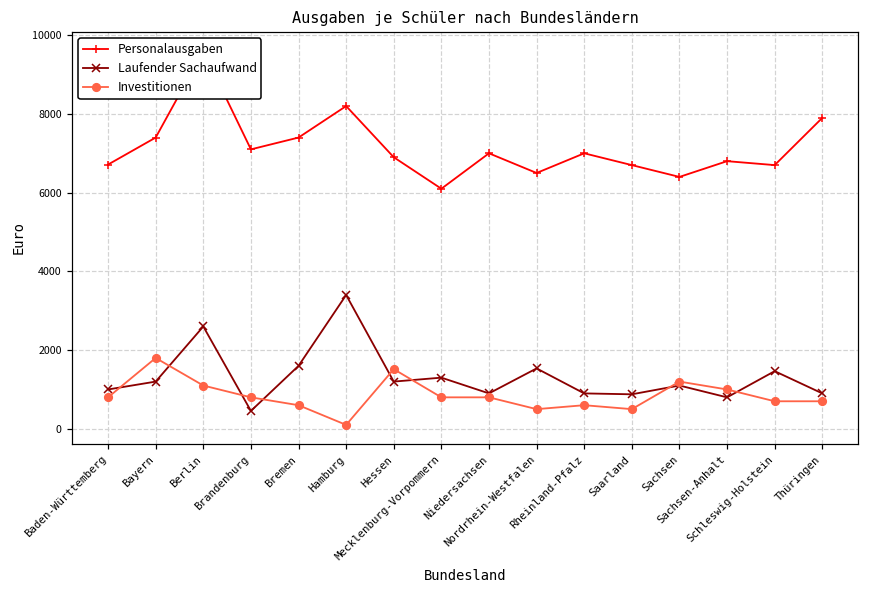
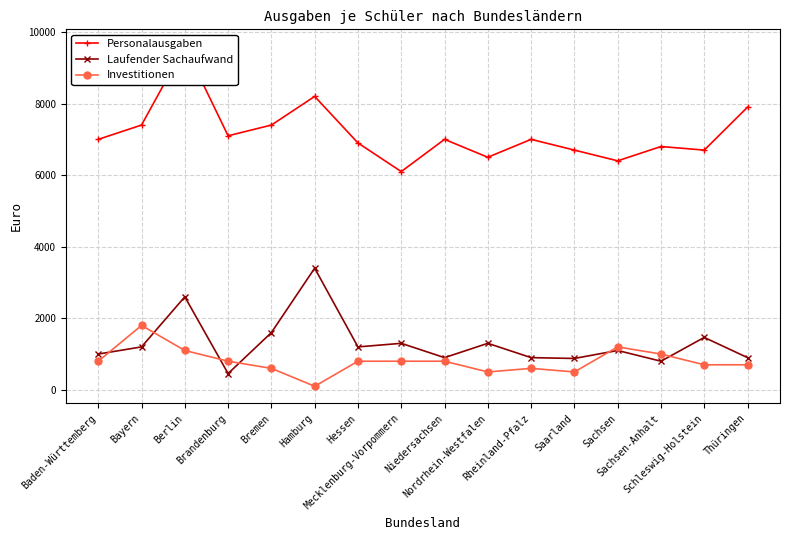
Personalausgaben, Baden-Württemberg: 6700 -> 7000
Investitionen, Hessen: 1500 -> 800
Laufender Sachaufwand, Nordrhein-Westfalen: 1500 -> 1300
